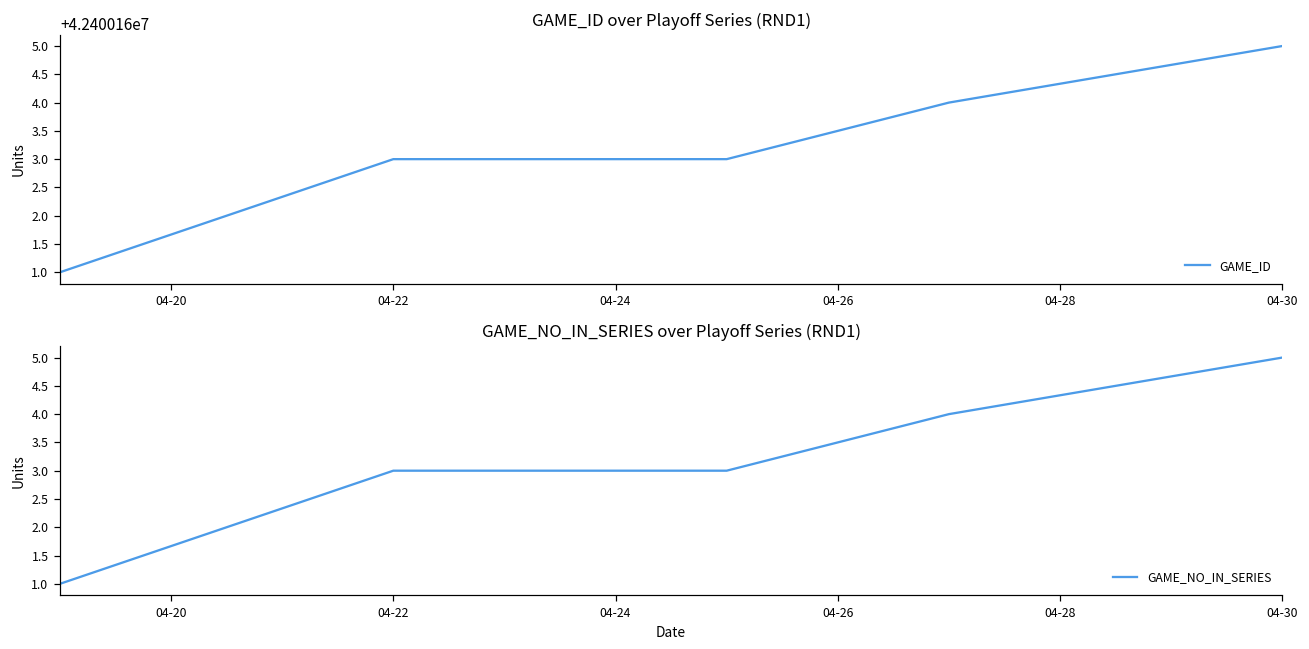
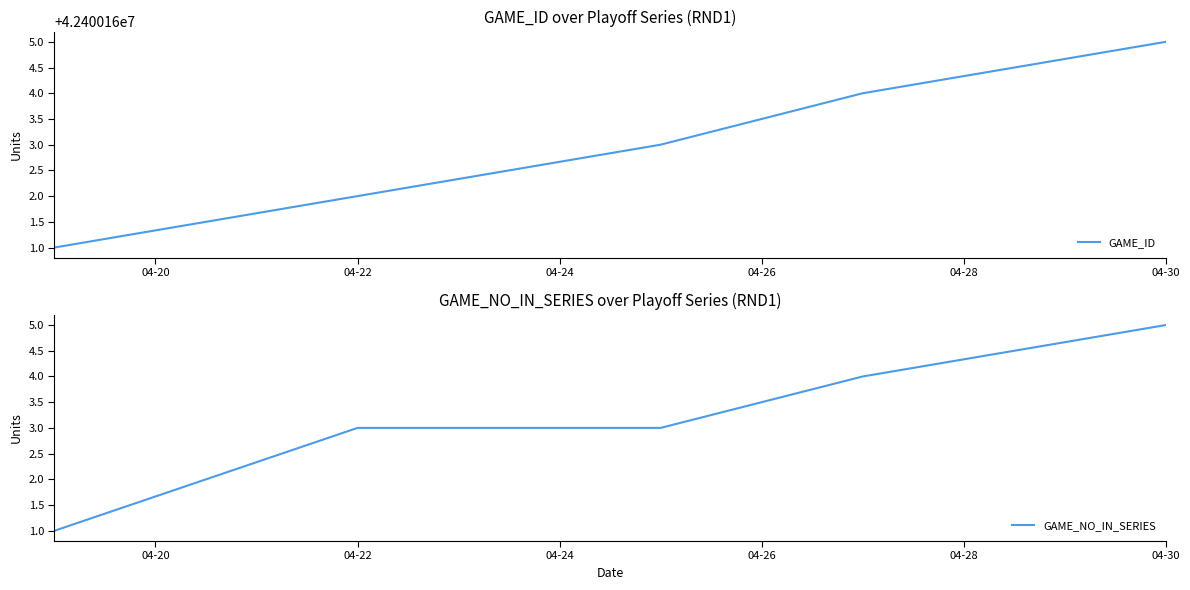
GAME_ID over Playoff Series (RND1), 04-22: 42400163 -> 42400162
